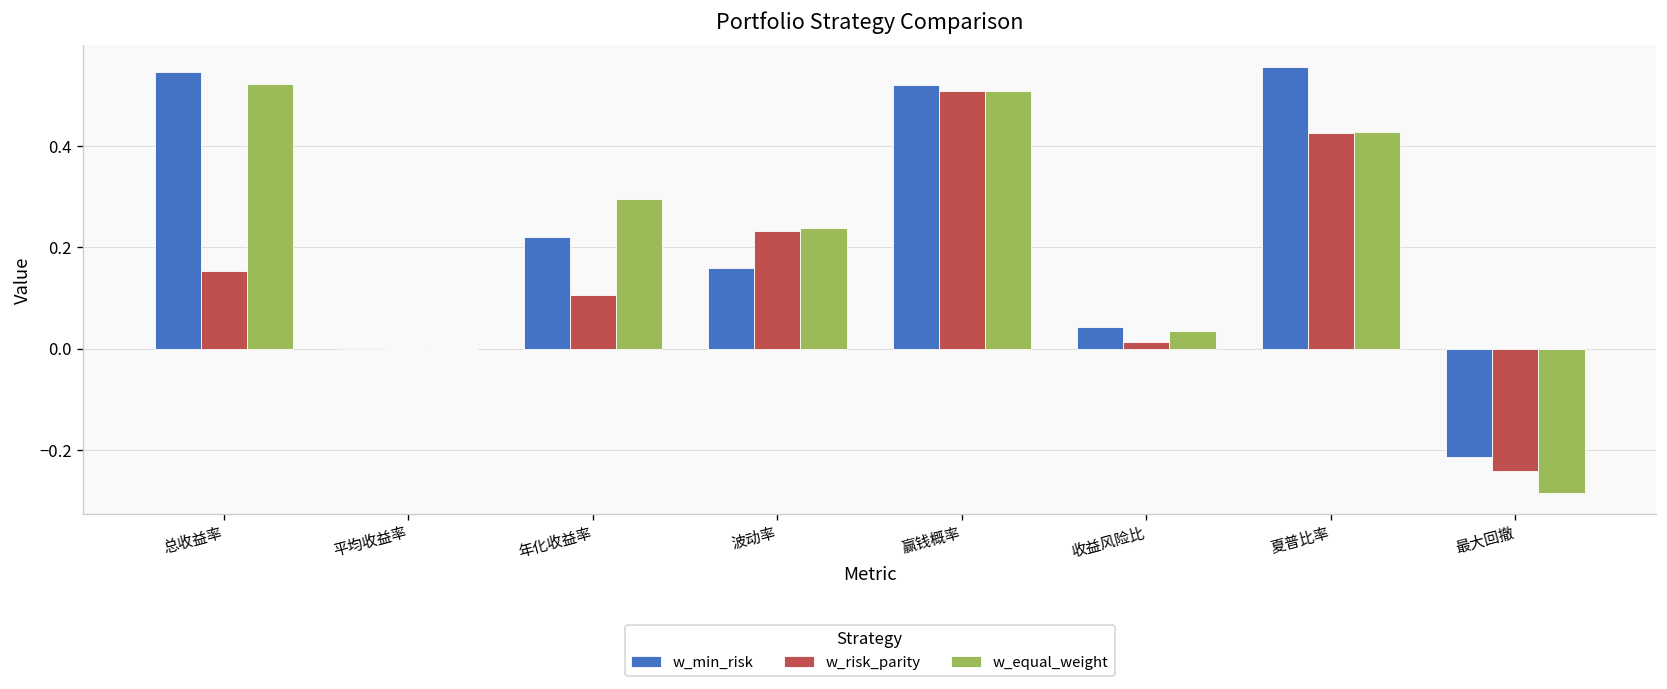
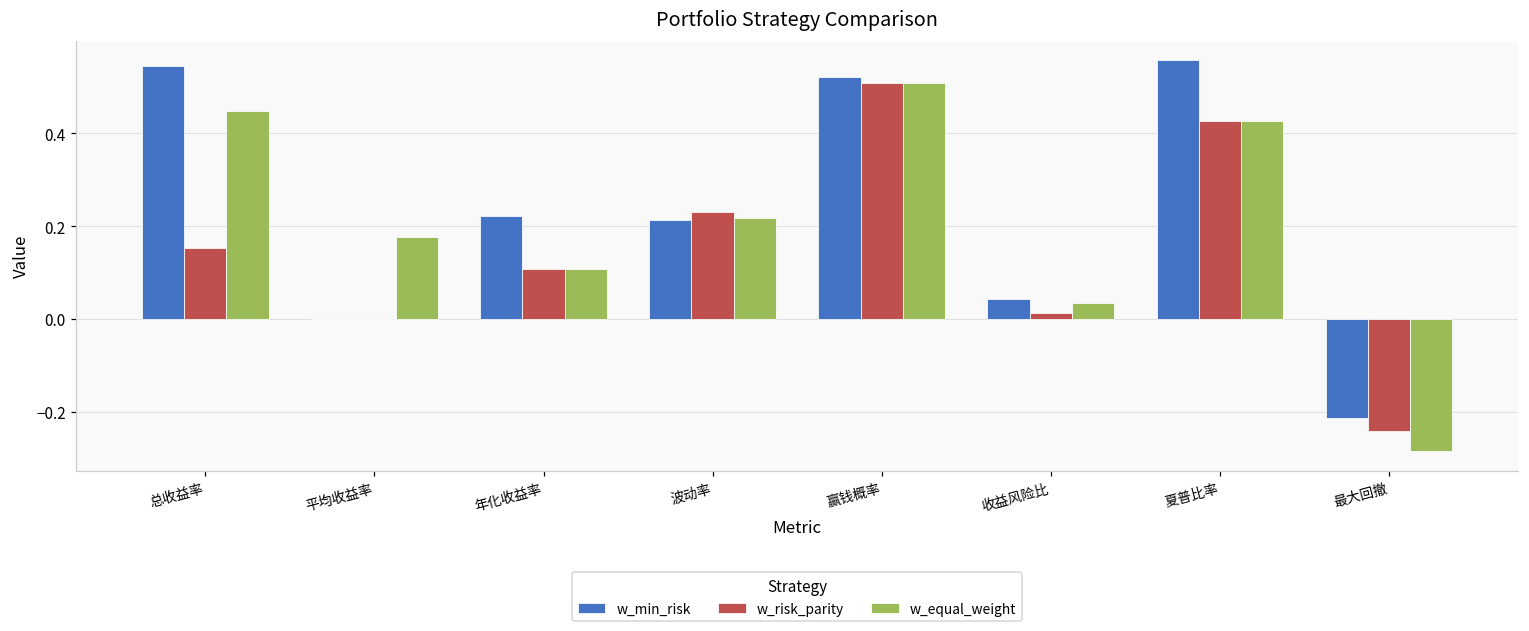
w_equal_weight, 总收益率: 0.52 -> 0.45
w_equal_weight, 平均收益率: 0.00 -> 0.18
w_equal_weight, 年化收益率: 0.30 -> 0.11
w_min_risk, 波动率: 0.16 -> 0.21
w_equal_weight, 波动率: 0.24 -> 0.22
